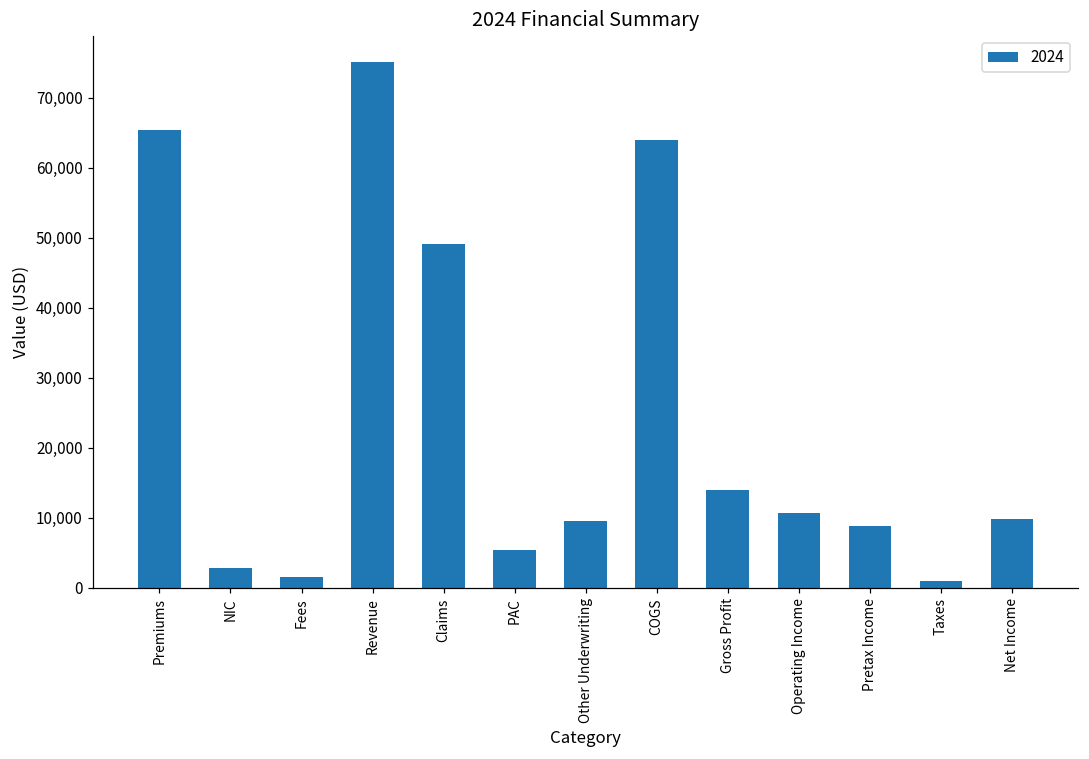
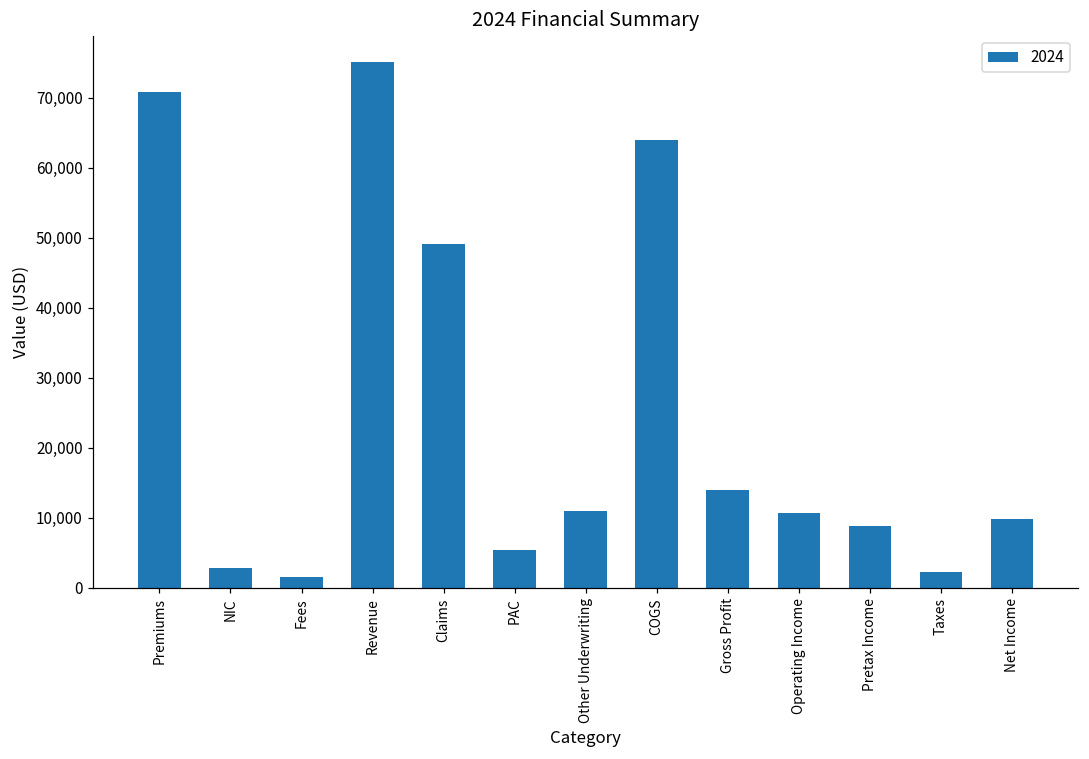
Premiums: 65,000 -> 71,000
Other Underwriting: 9,000 -> 11,000
Taxes: 1,000 -> 2,000
